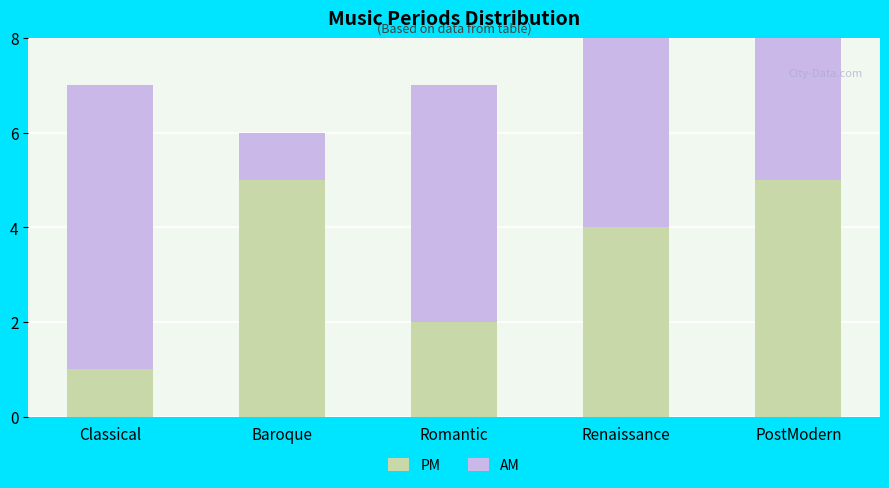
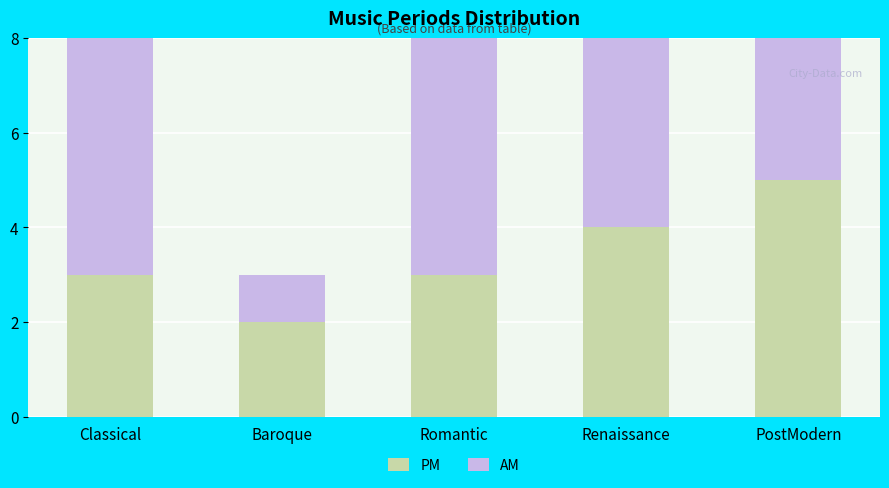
PM, Classical: 1 -> 3
PM, Baroque: 5 -> 2
PM, Romantic: 2 -> 3
